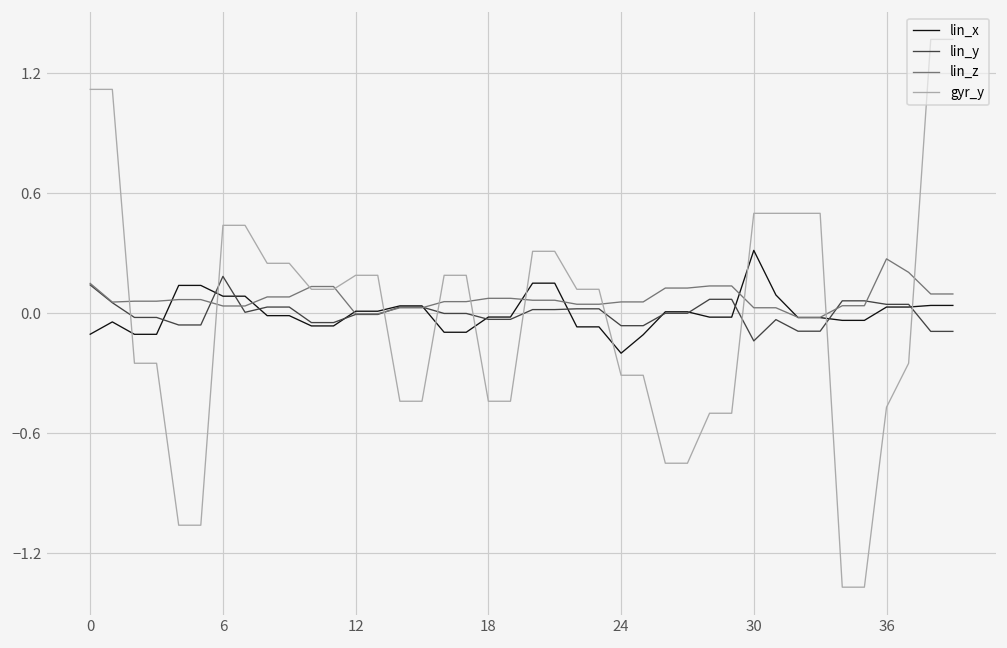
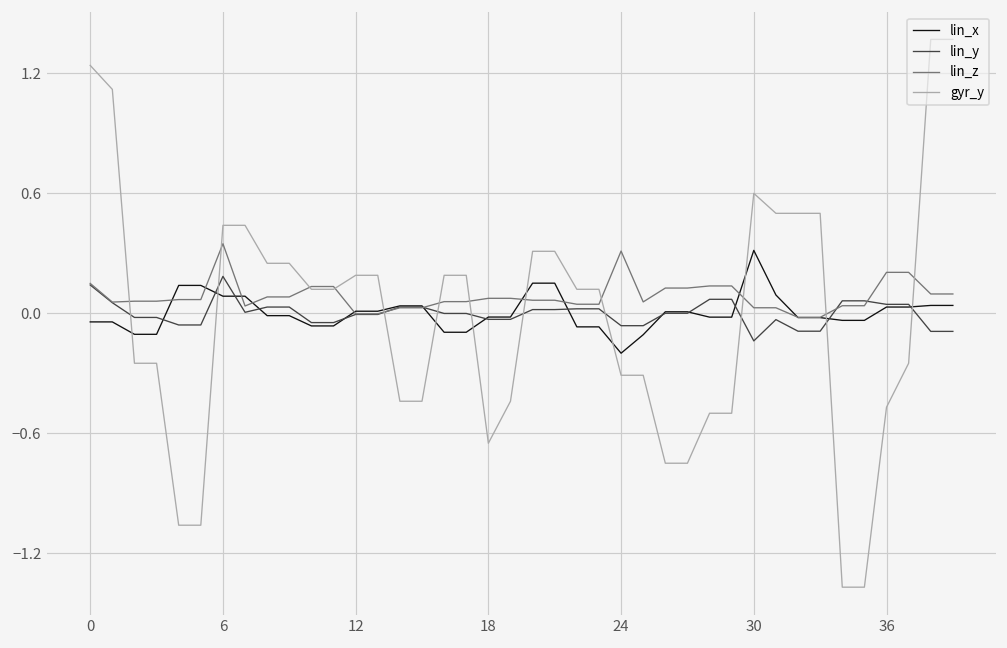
lin_x, 0: -0.10 -> -0.04
gyr_y, 0: 1.12 -> 1.24
lin_z, 6: 0.04 -> 0.35
gyr_y, 18: -0.44 -> -0.65
lin_z, 24: 0.06 -> 0.31
gyr_y, 30: 0.5 -> 0.6
lin_z, 36: 0.27 -> 0.20
